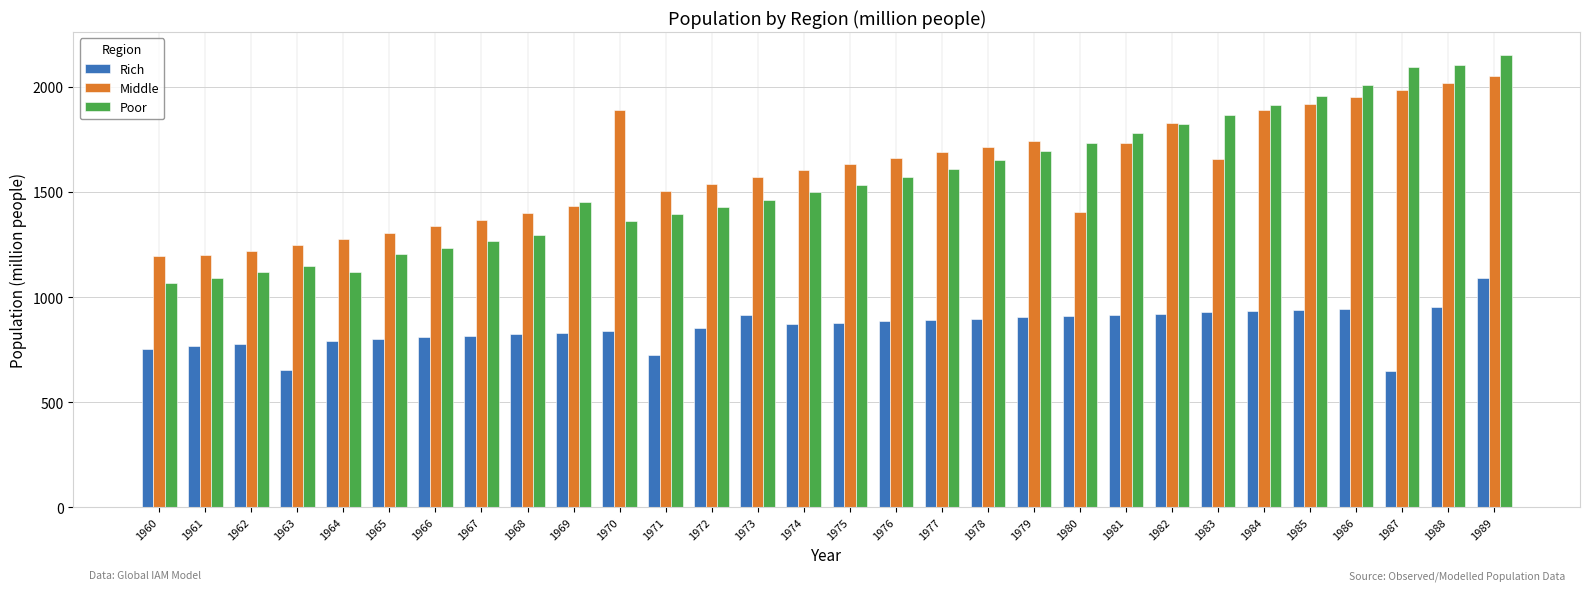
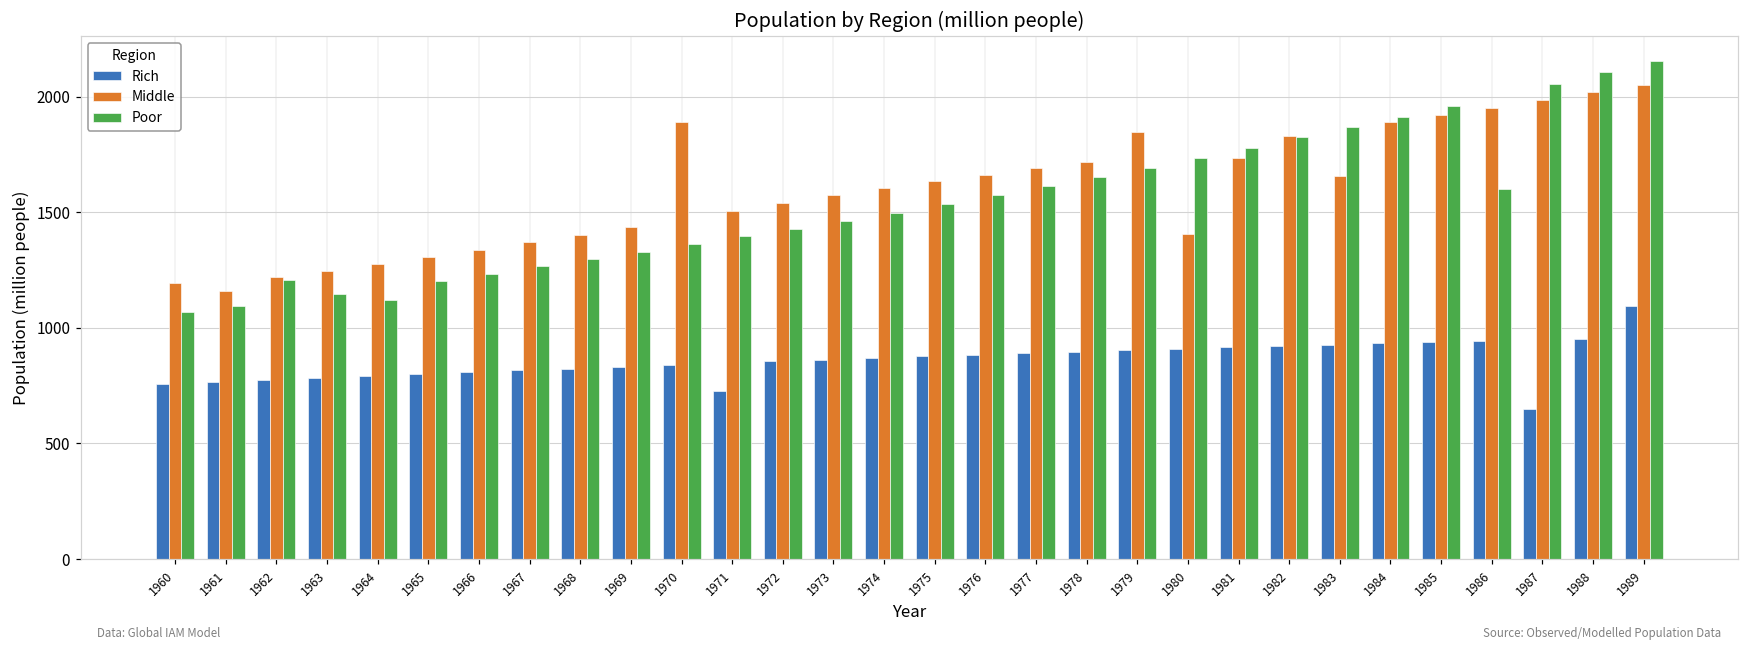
Middle, 1961: 1200 -> 1160
Poor, 1962: 1120 -> 1200
Rich, 1963: 650 -> 780
Poor, 1969: 1450 -> 1330
Rich, 1973: 910 -> 860
Middle, 1979: 1740 -> 1850
Poor, 1986: 2010 -> 1600
Poor, 1987: 2100 -> 2060
